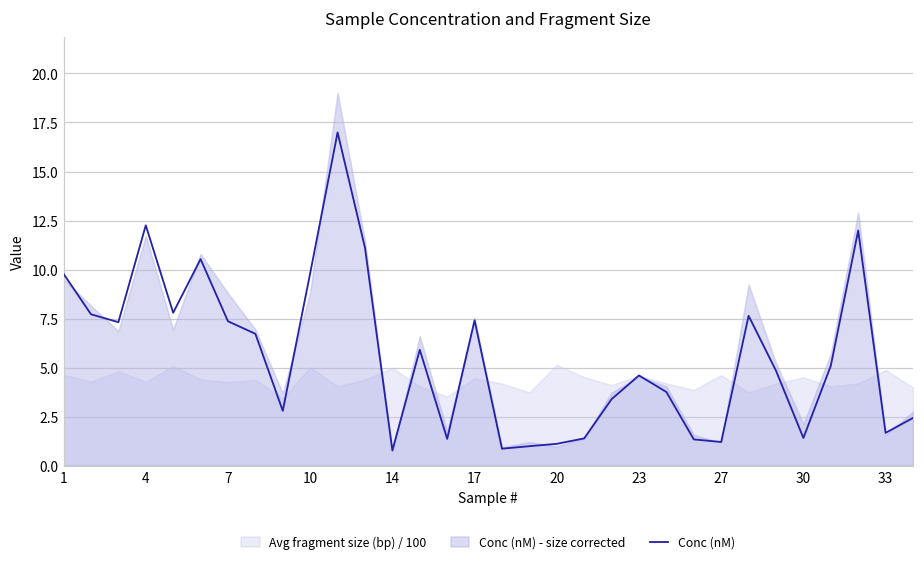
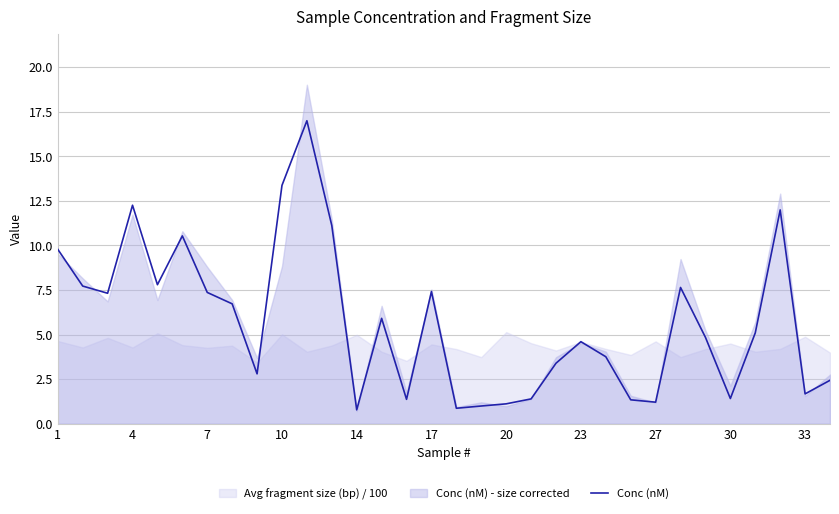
Conc (nM), 10: 9.8 -> 13.4
